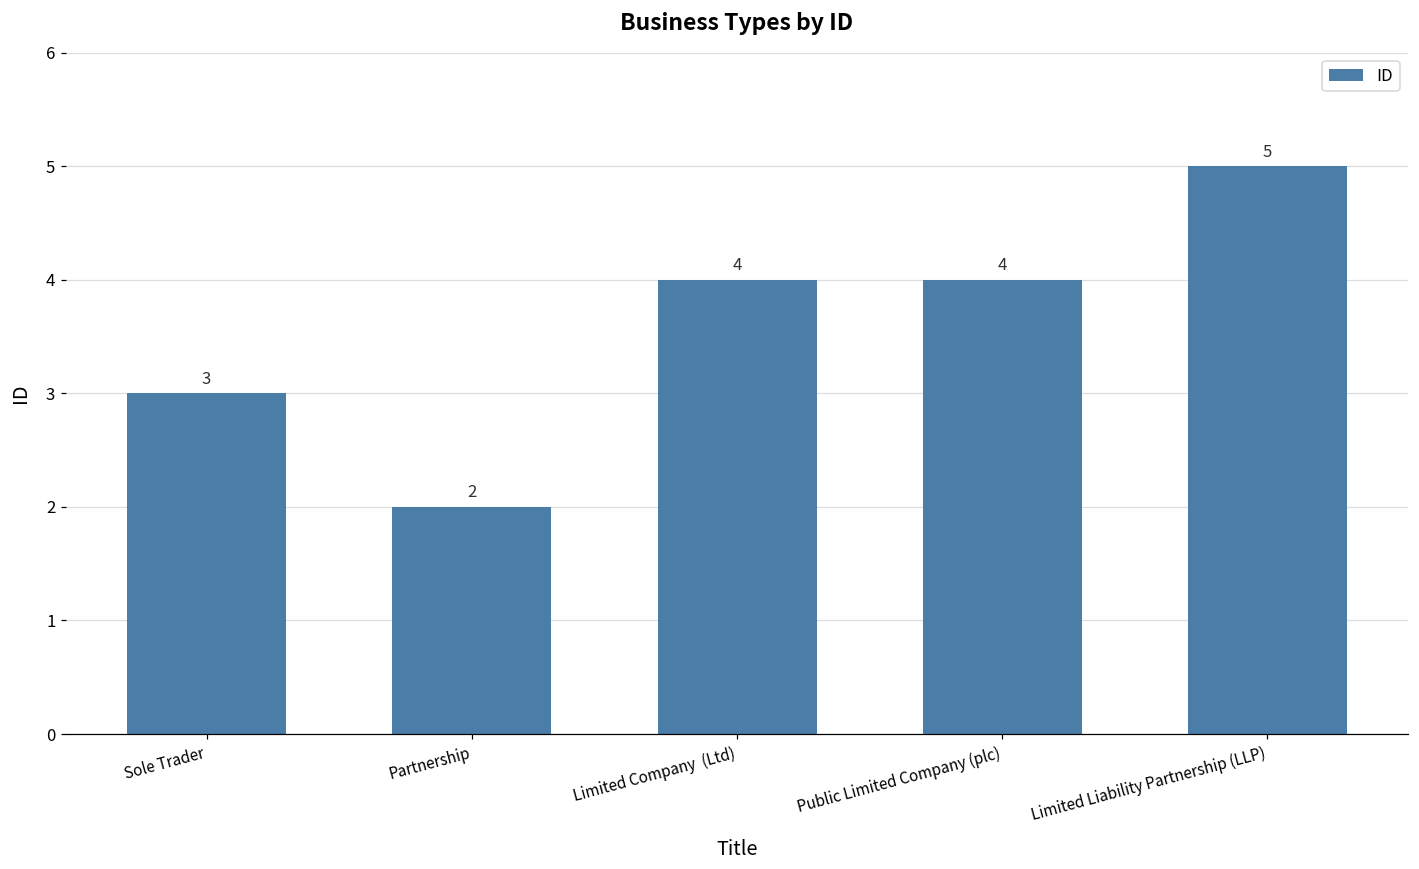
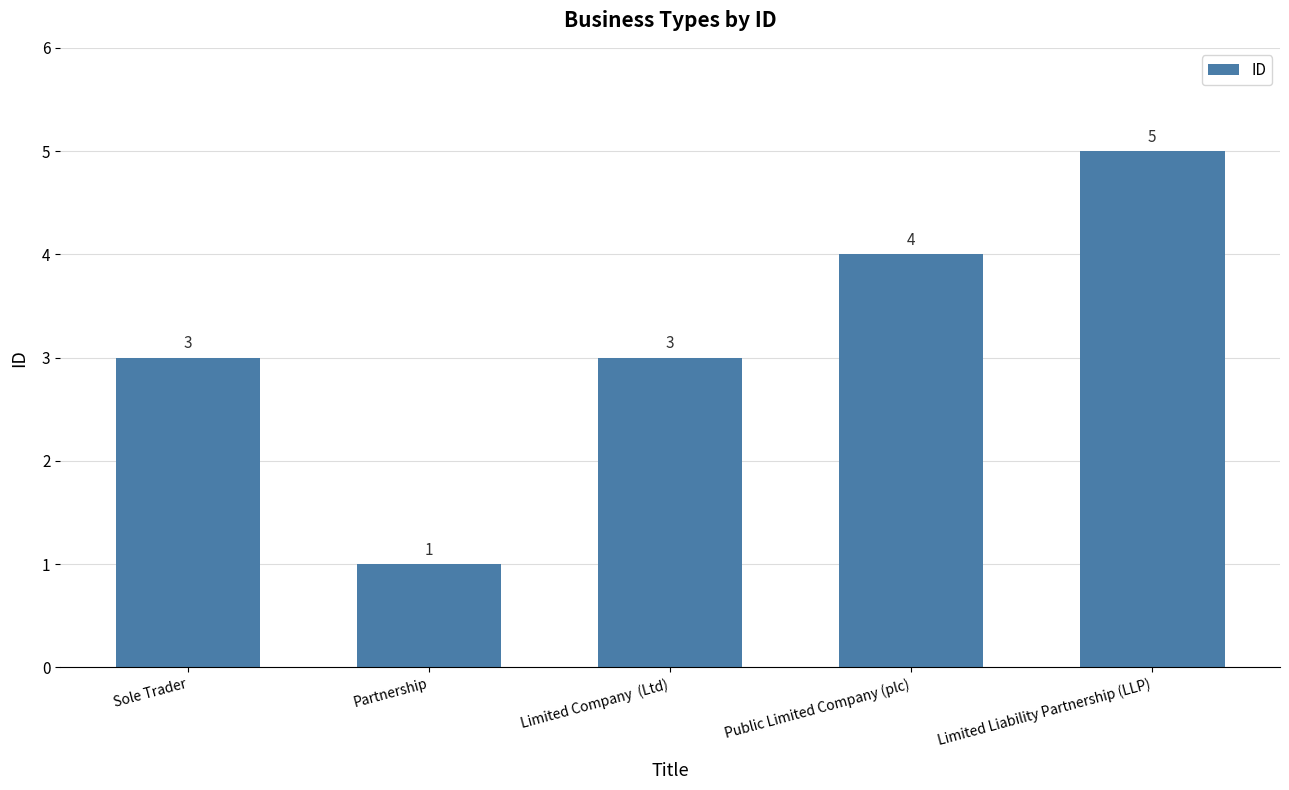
Partnership: 2 -> 1
Limited Company (Ltd): 4 -> 3
